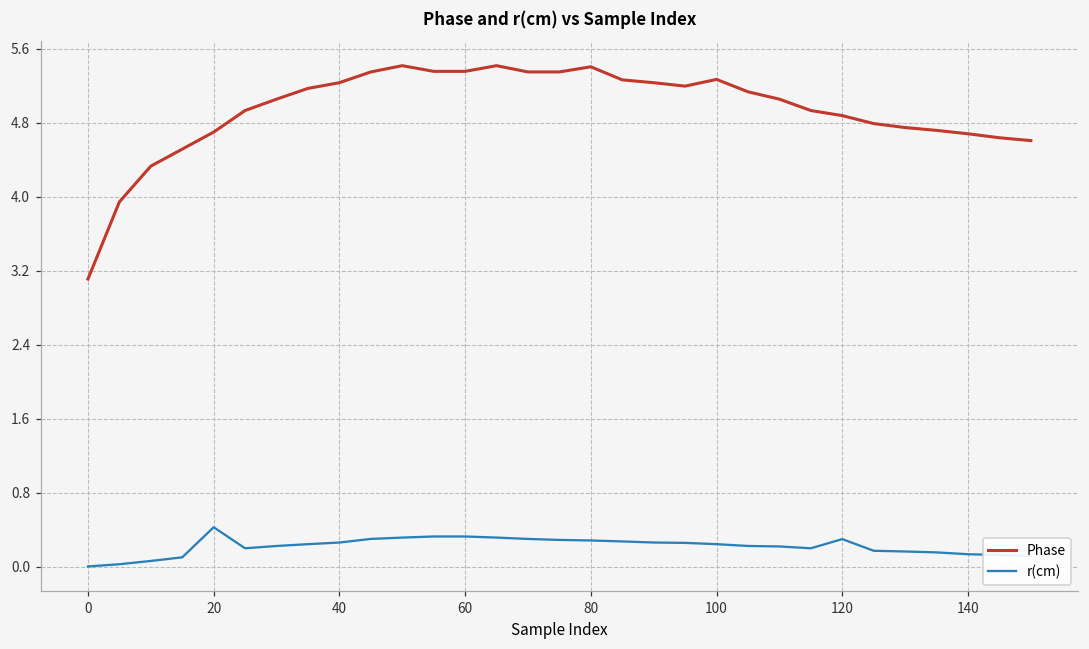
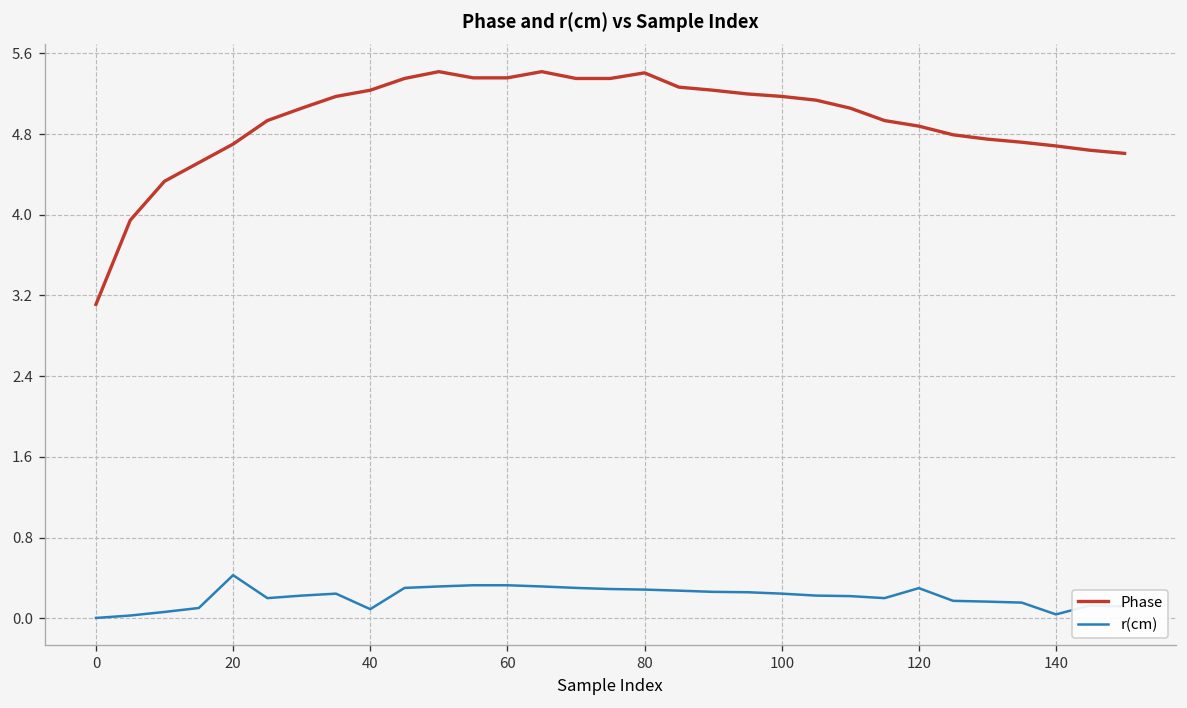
r(cm), 40: 0.3 -> 0.1
Phase, 100: 5.3 -> 5.2
r(cm), 140: 0.1 -> 0.0
